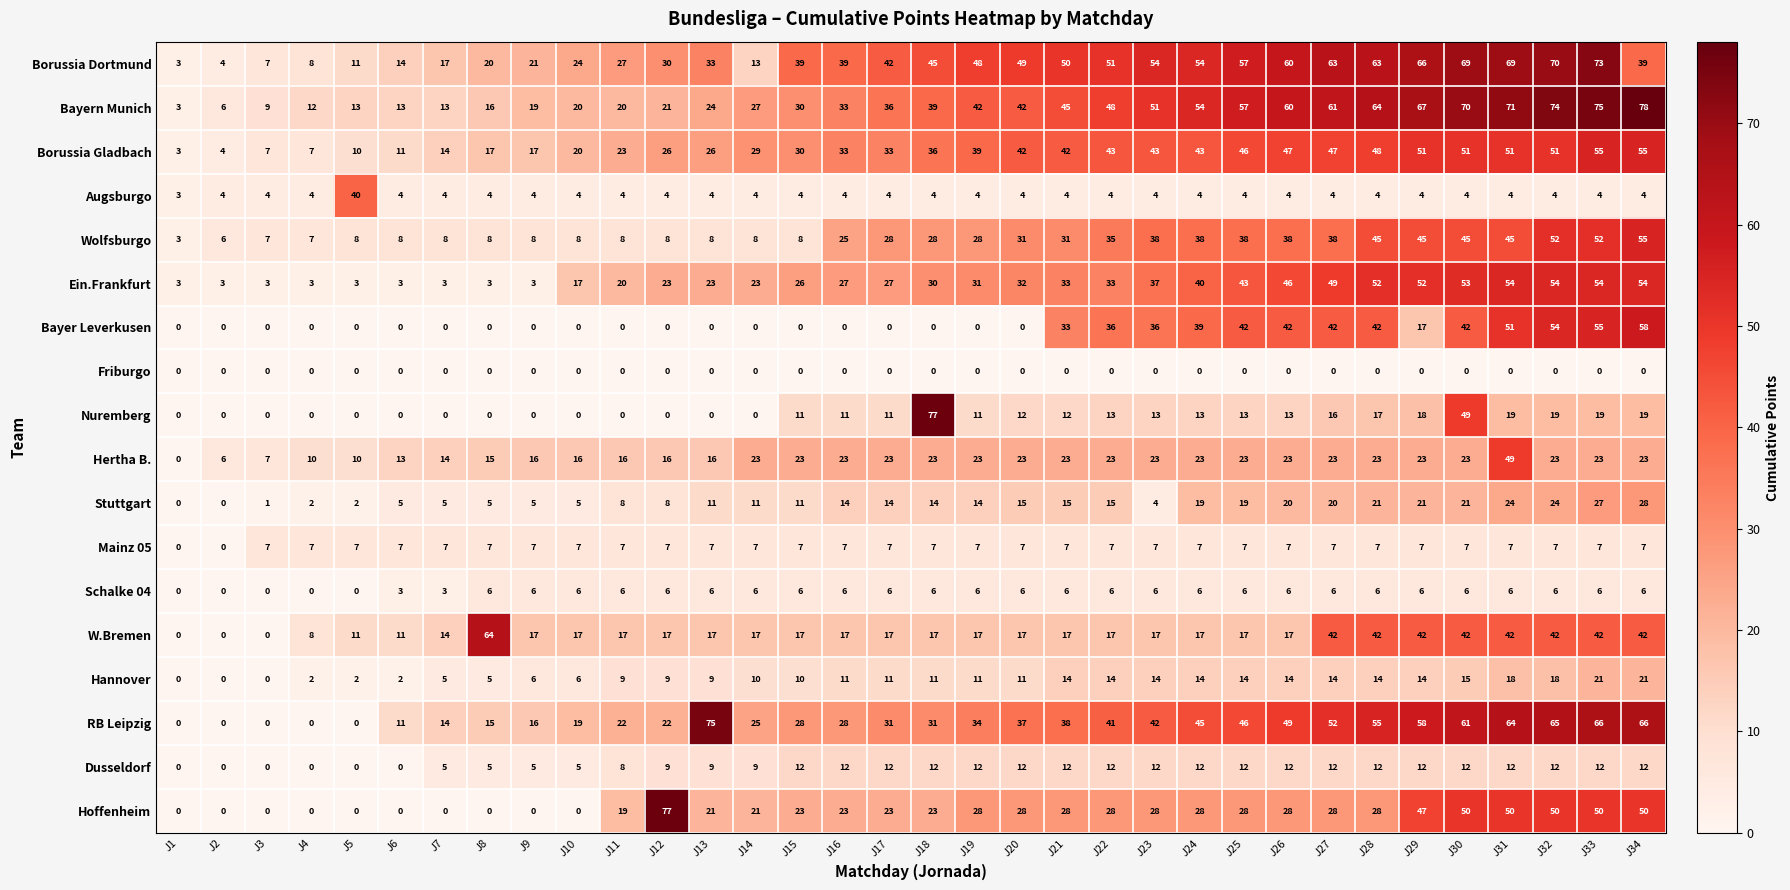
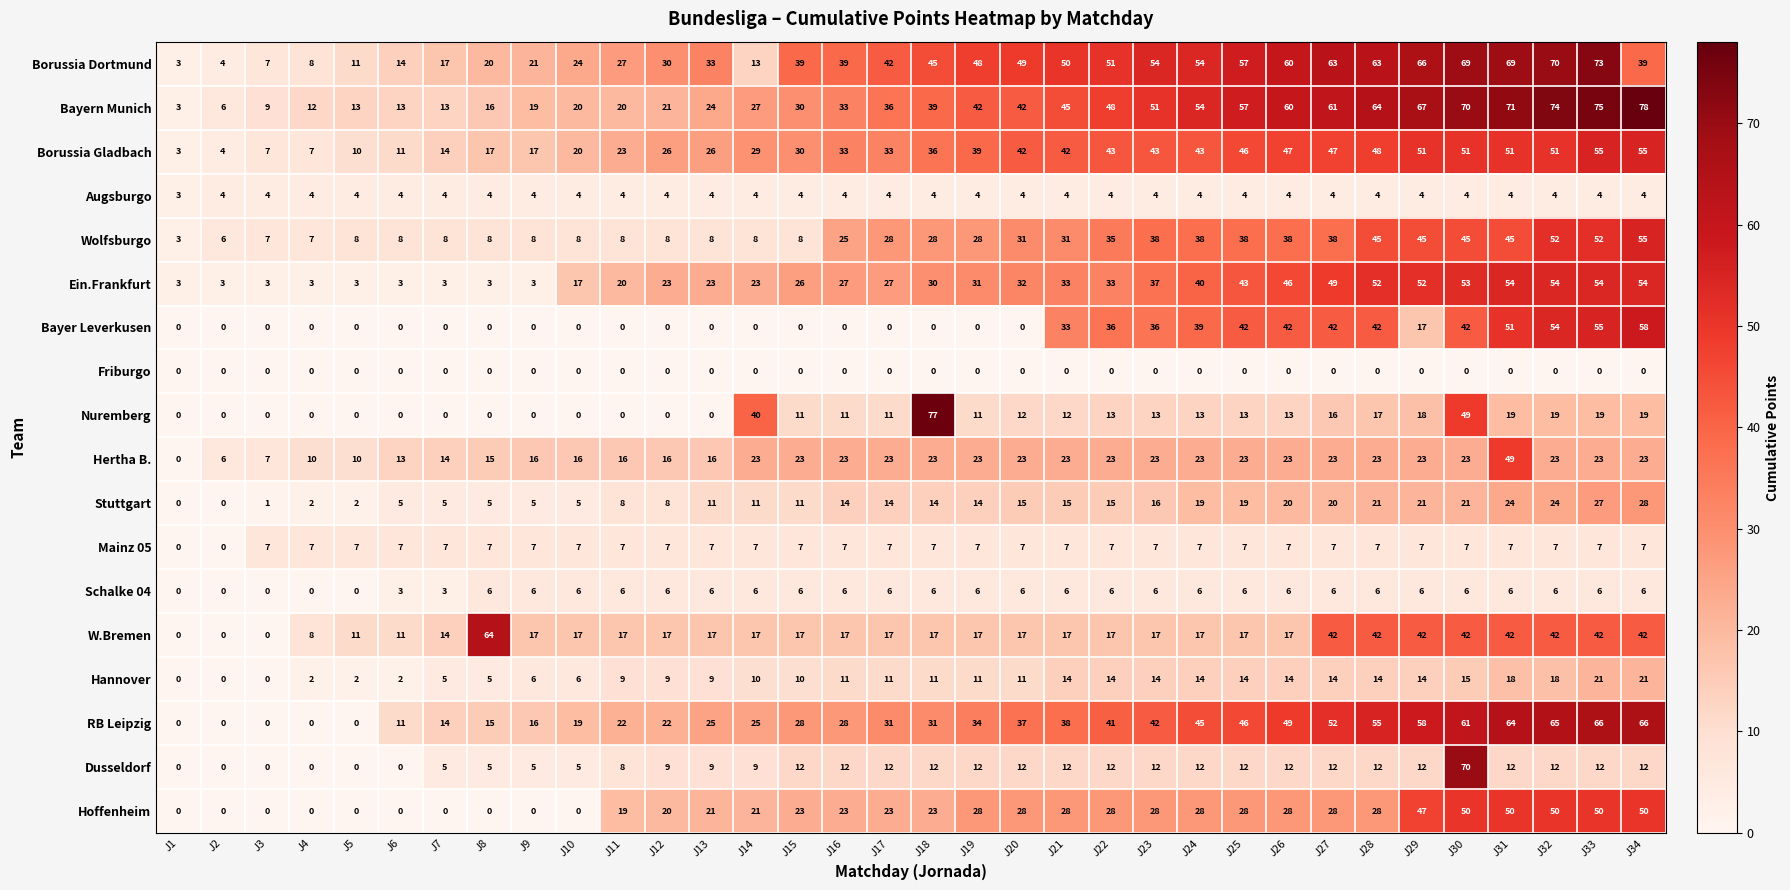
Augsburgo, J5: 40 -> 4
Nuremberg, J14: 0 -> 40
Stuttgart, J23: 4 -> 16
RB Leipzig, J13: 75 -> 25
Dusseldorf, J30: 12 -> 70
Hoffenheim, J12: 77 -> 20
